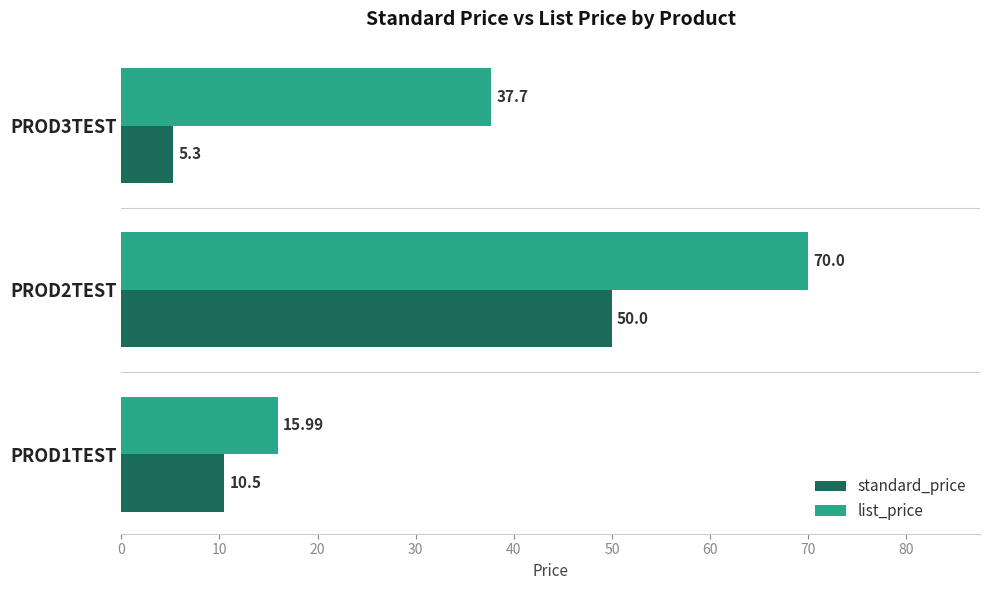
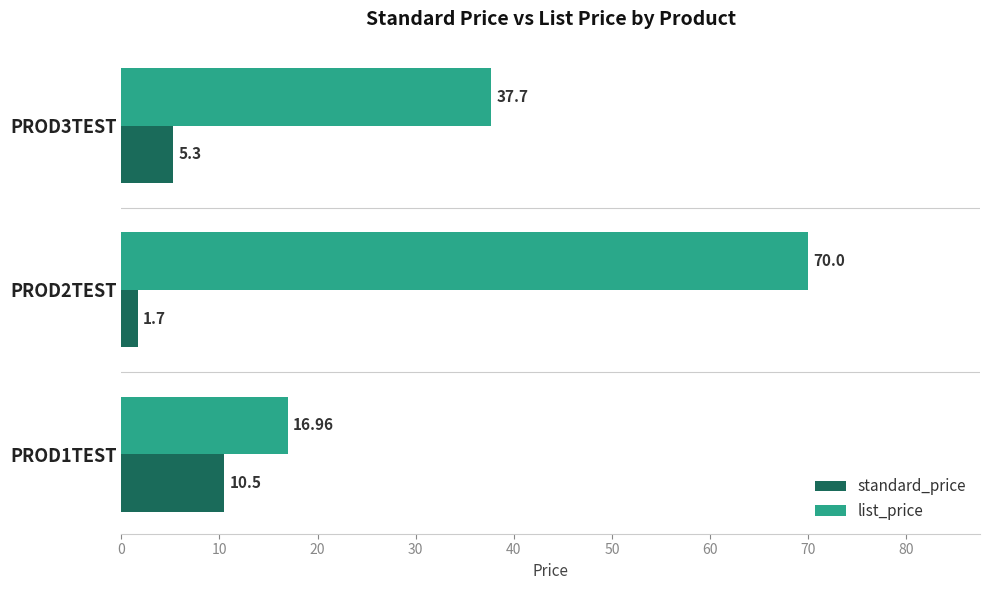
standard_price, PROD2TEST: 50.0 -> 1.7
list_price, PROD1TEST: 15.99 -> 16.96
